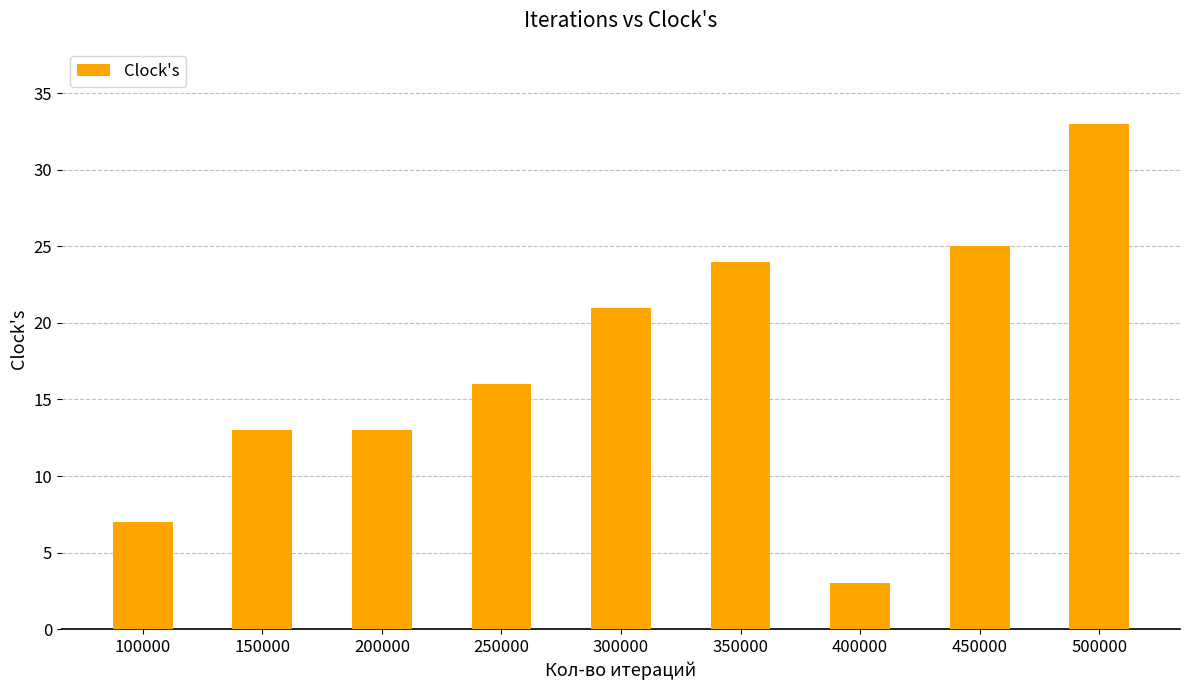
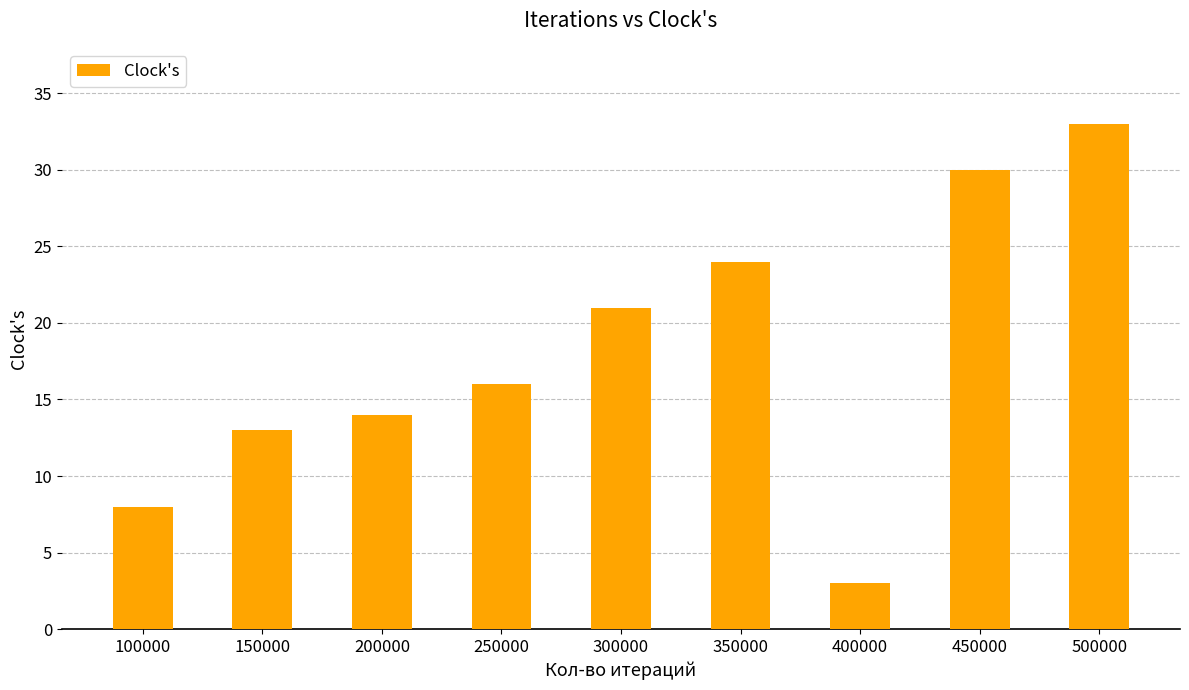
100000: 7 -> 8
200000: 13 -> 14
450000: 25 -> 30
